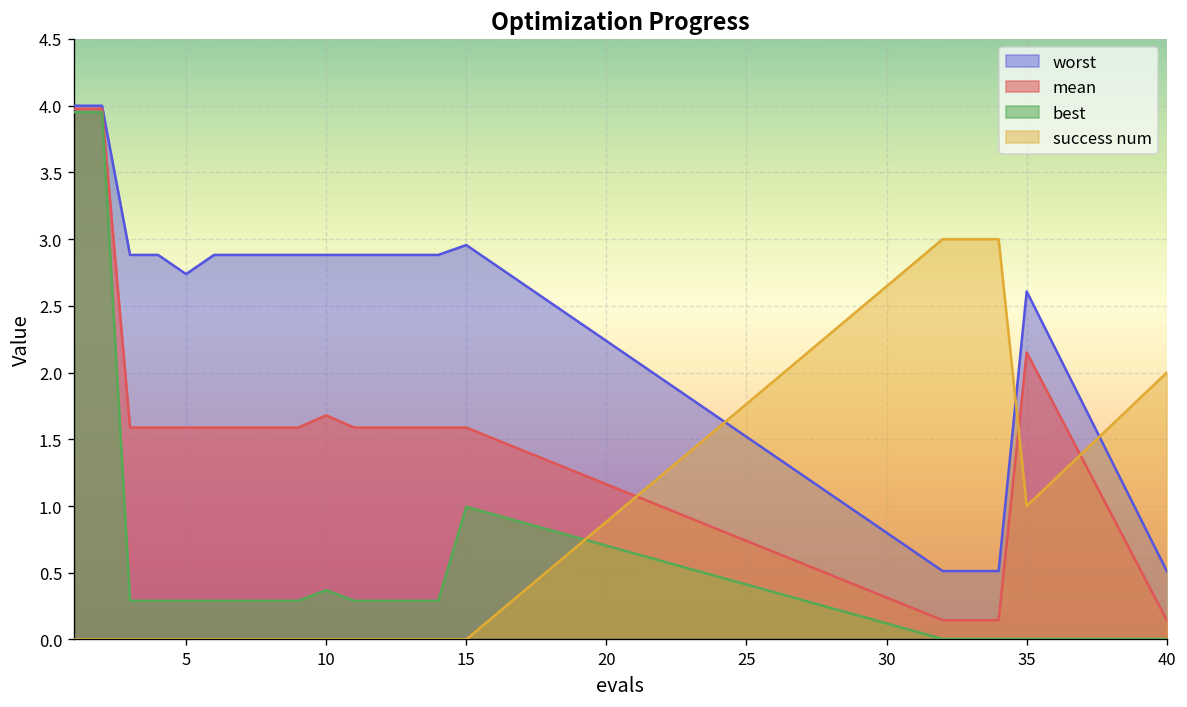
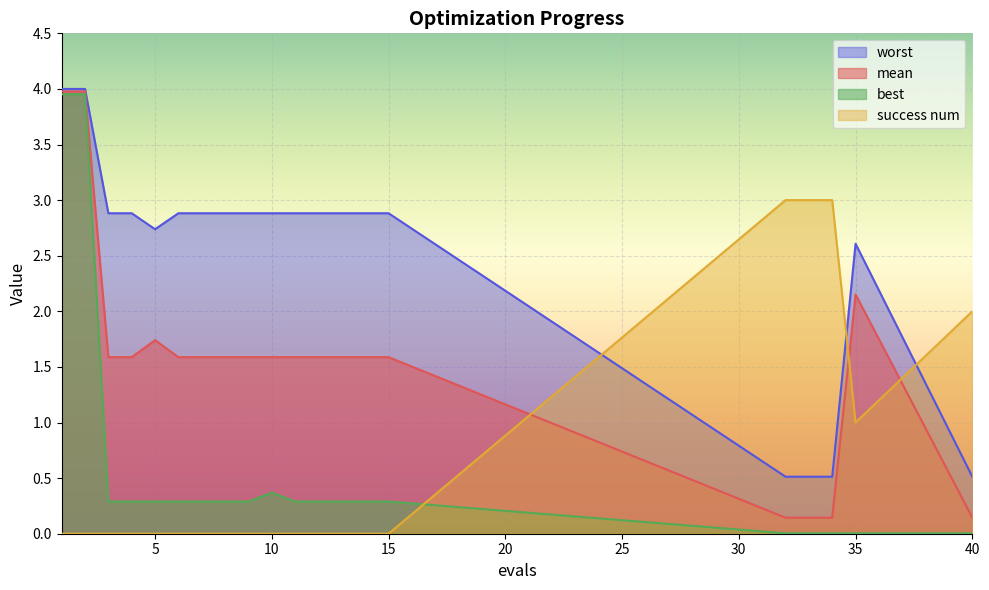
mean, 5: 1.59 -> 1.74
mean, 10: 1.68 -> 1.59
worst, 15: 2.96 -> 2.88
best, 15: 0.99 -> 0.29
